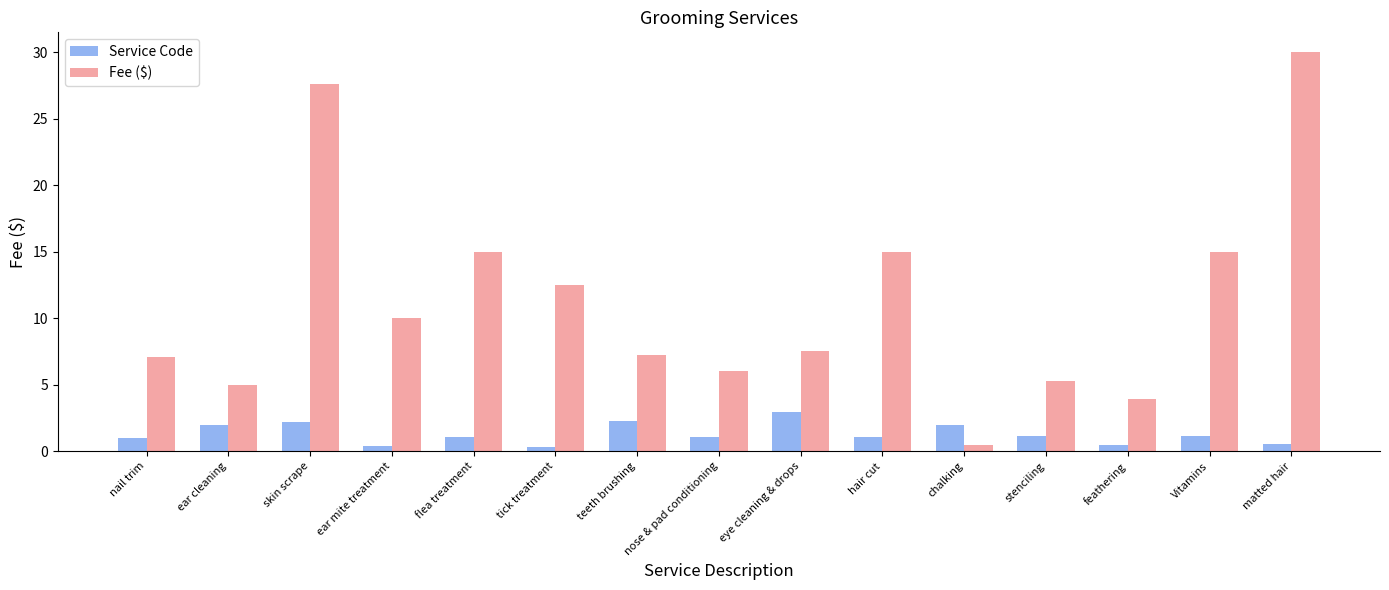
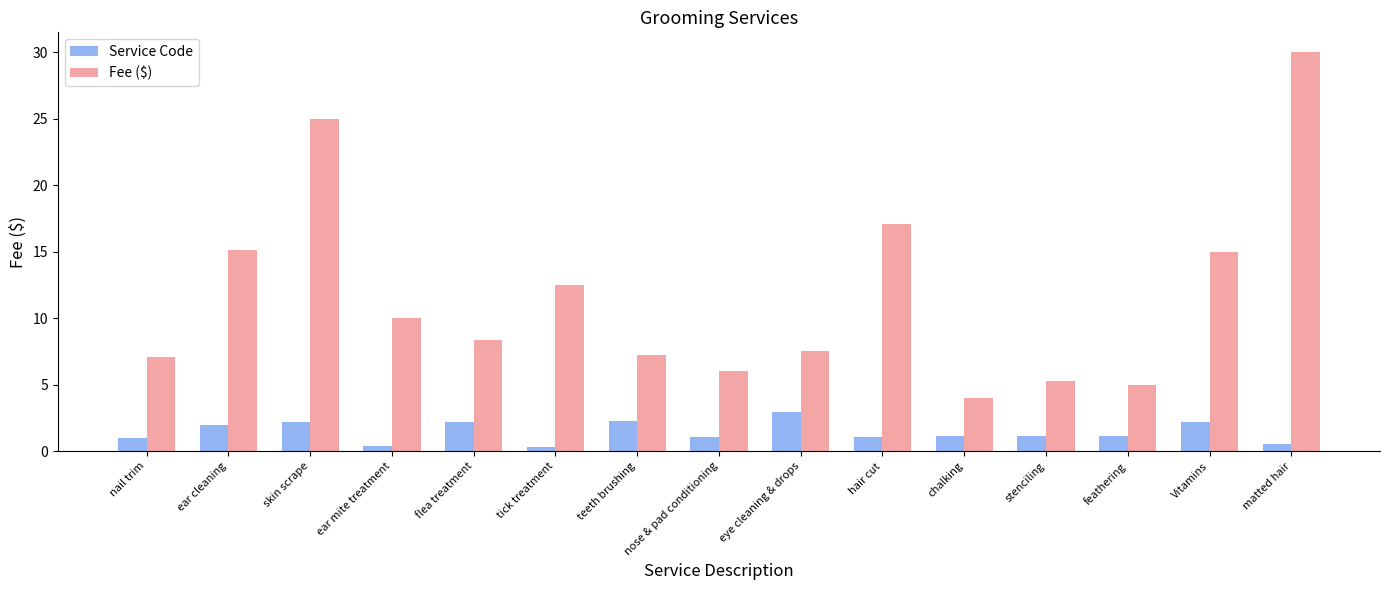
Fee ($), ear cleaning: 5.0 -> 15.1
Fee ($), skin scrape: 27.6 -> 25.0
Service Code, flea treatment: 1.1 -> 2.2
Fee ($), flea treatment: 15.0 -> 8.4
Fee ($), hair cut: 15.0 -> 17.1
Service Code, chalking: 2.0 -> 1.1
Fee ($), chalking: 0.5 -> 4.0
Service Code, feathering: 0.5 -> 1.1
Fee ($), feathering: 3.9 -> 5.0
Service Code, Vitamins: 1.1 -> 2.2
